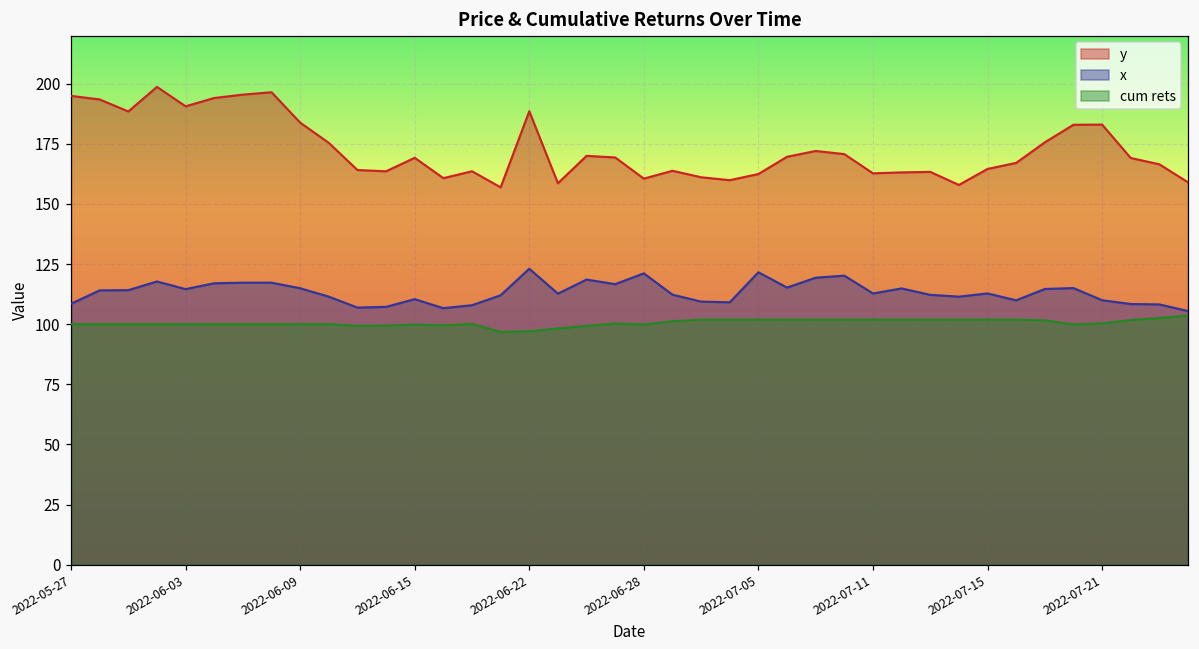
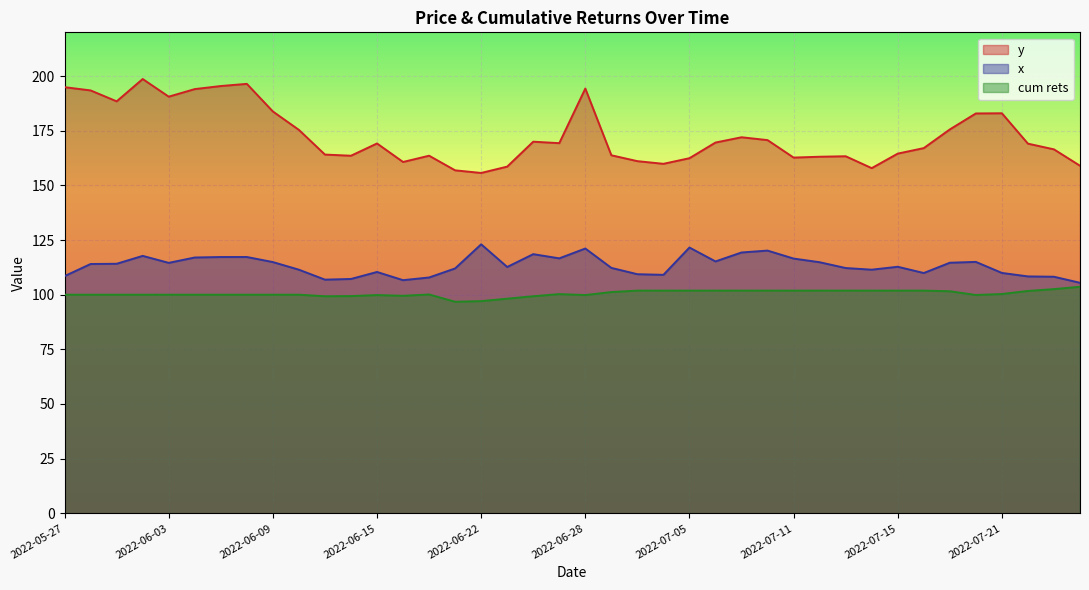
y, 2022-06-22: 189 -> 156
y, 2022-06-28: 161 -> 194
x, 2022-07-11: 113 -> 117
